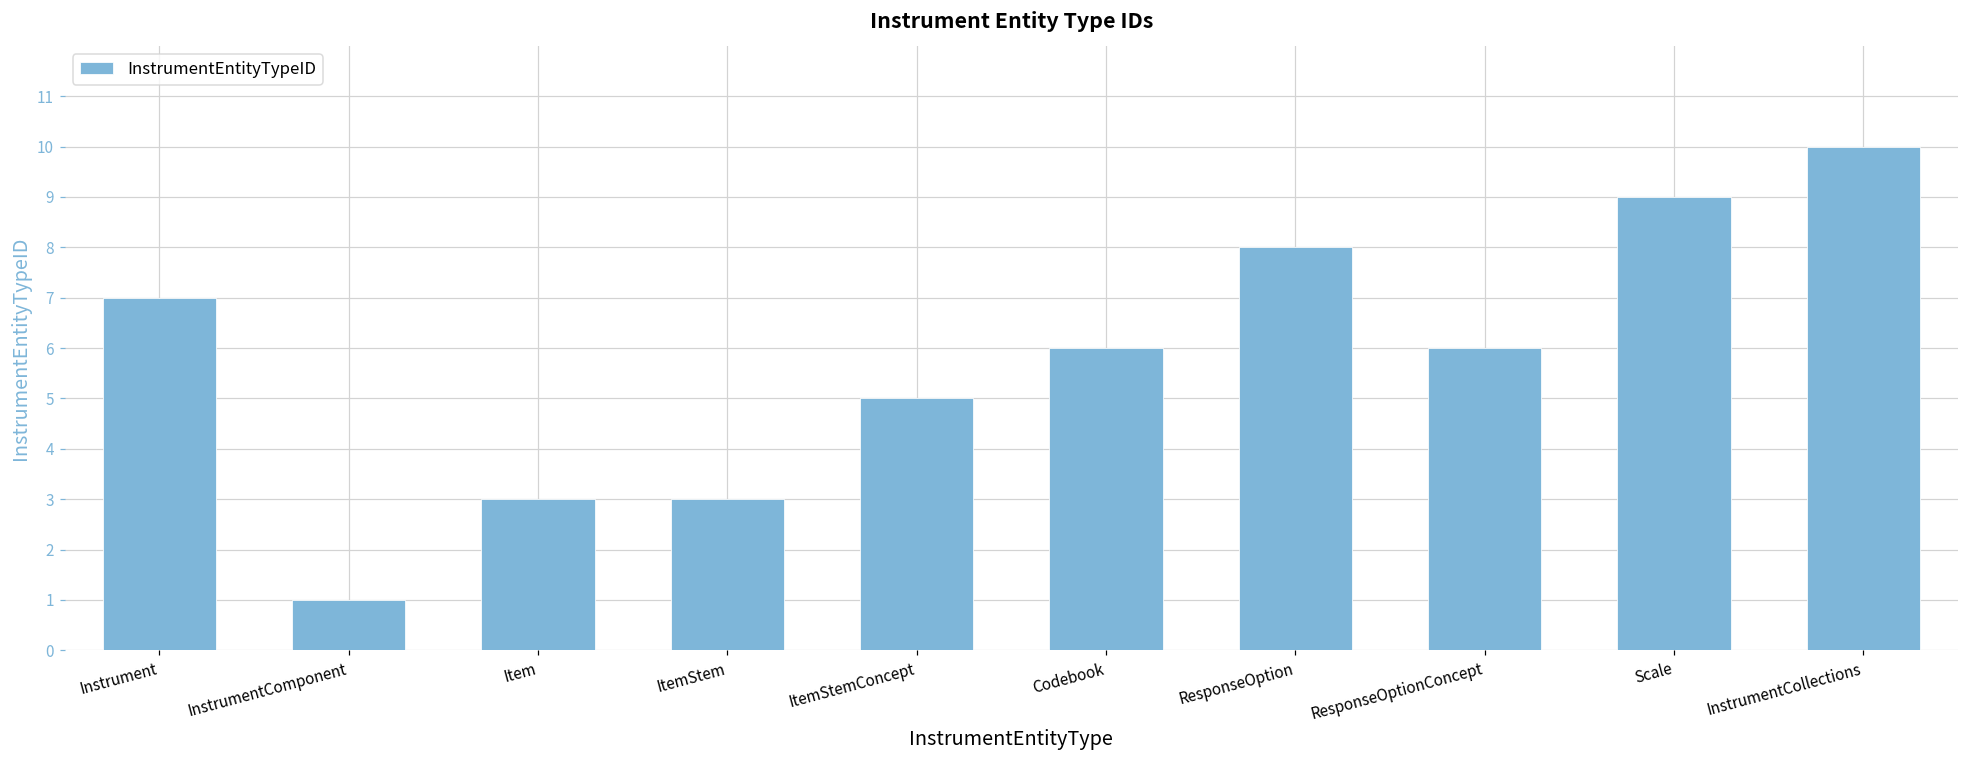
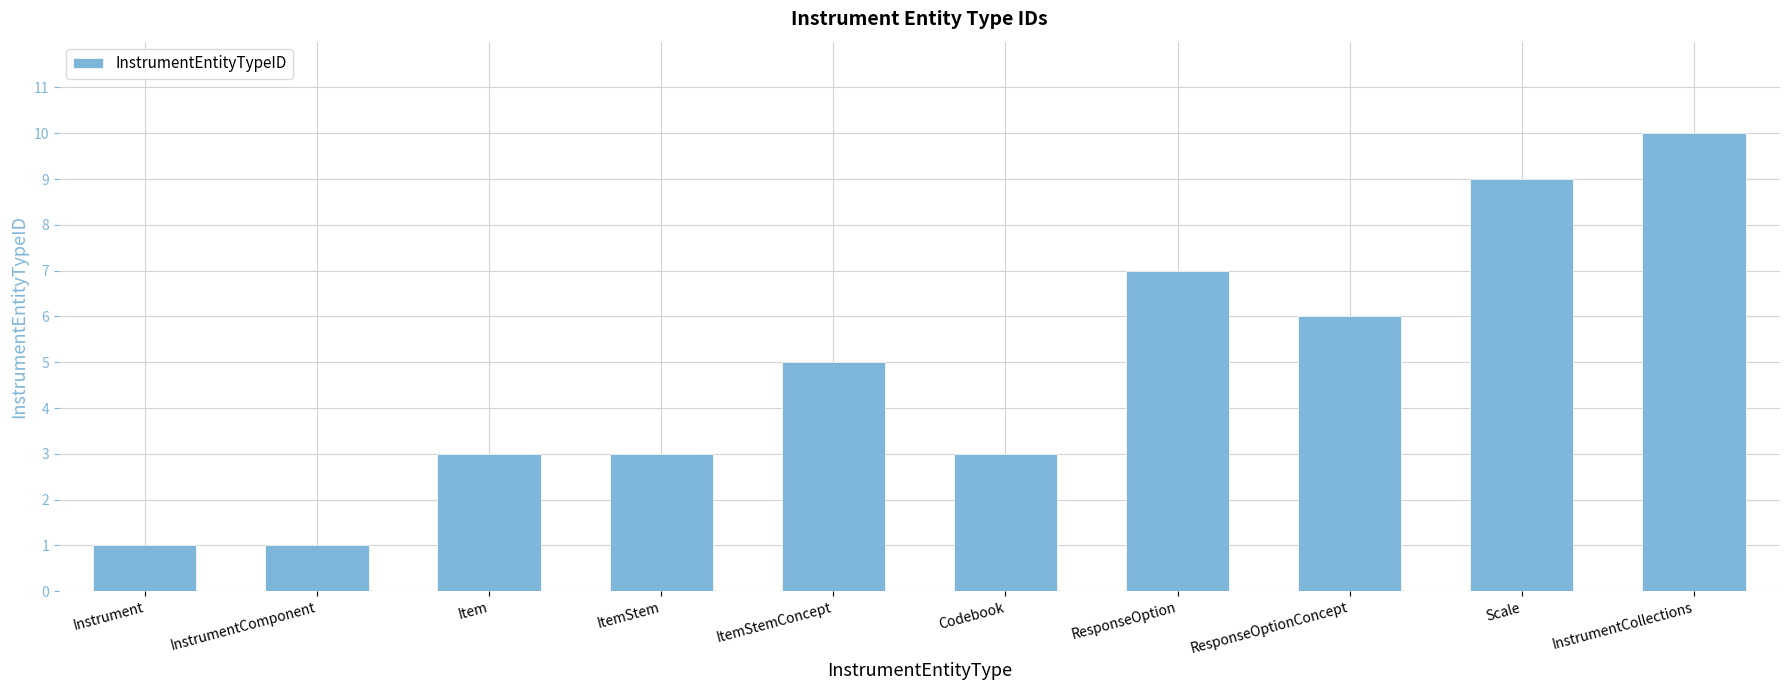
Instrument: 7 -> 1
Codebook: 6 -> 3
ResponseOption: 8 -> 7
